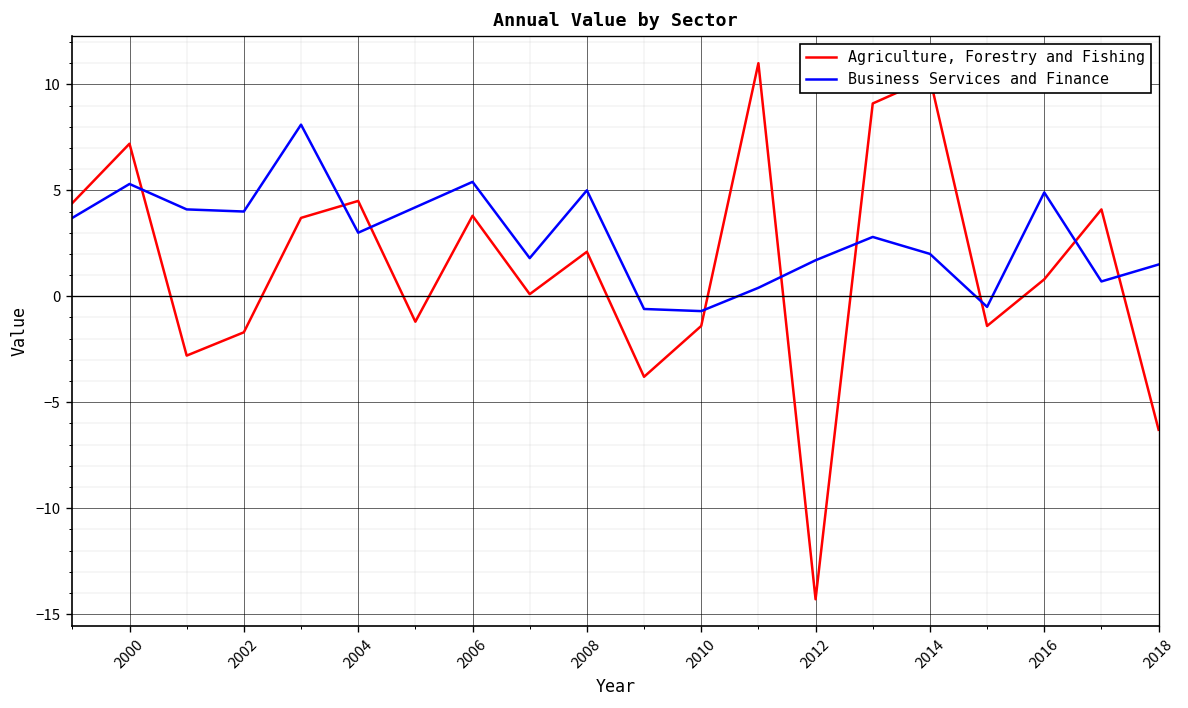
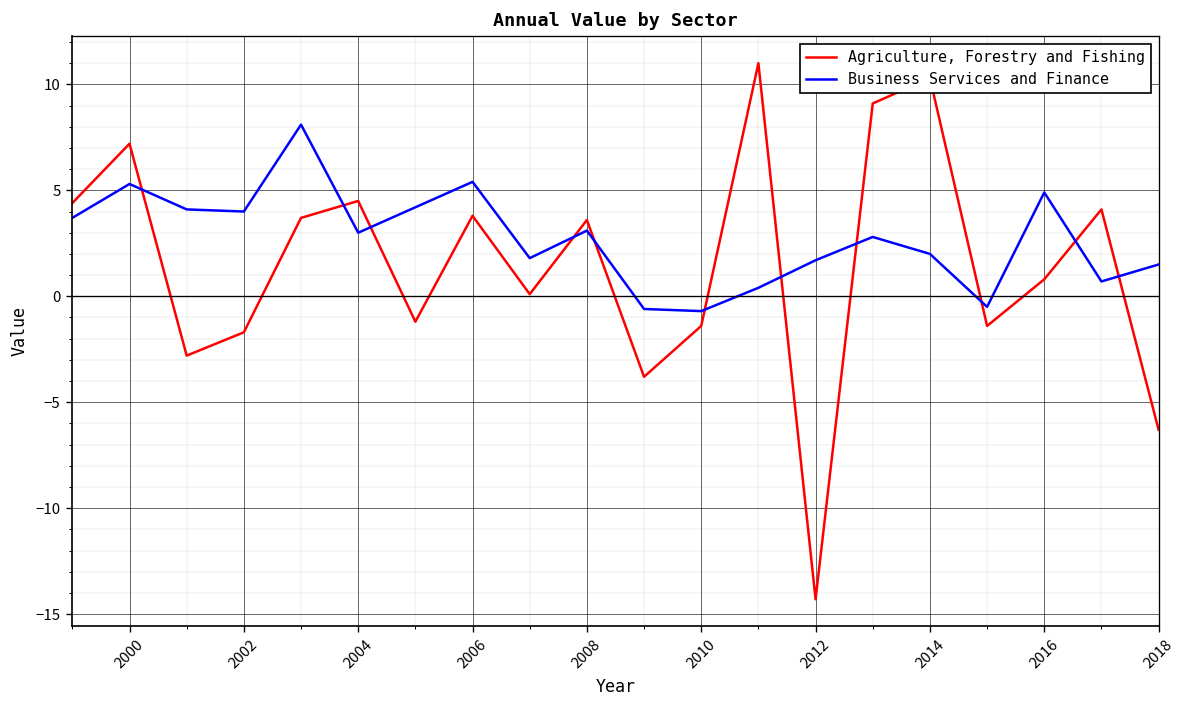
Agriculture, Forestry and Fishing, 2008: 2.1 -> 3.6
Business Services and Finance, 2008: 5.0 -> 3.1
